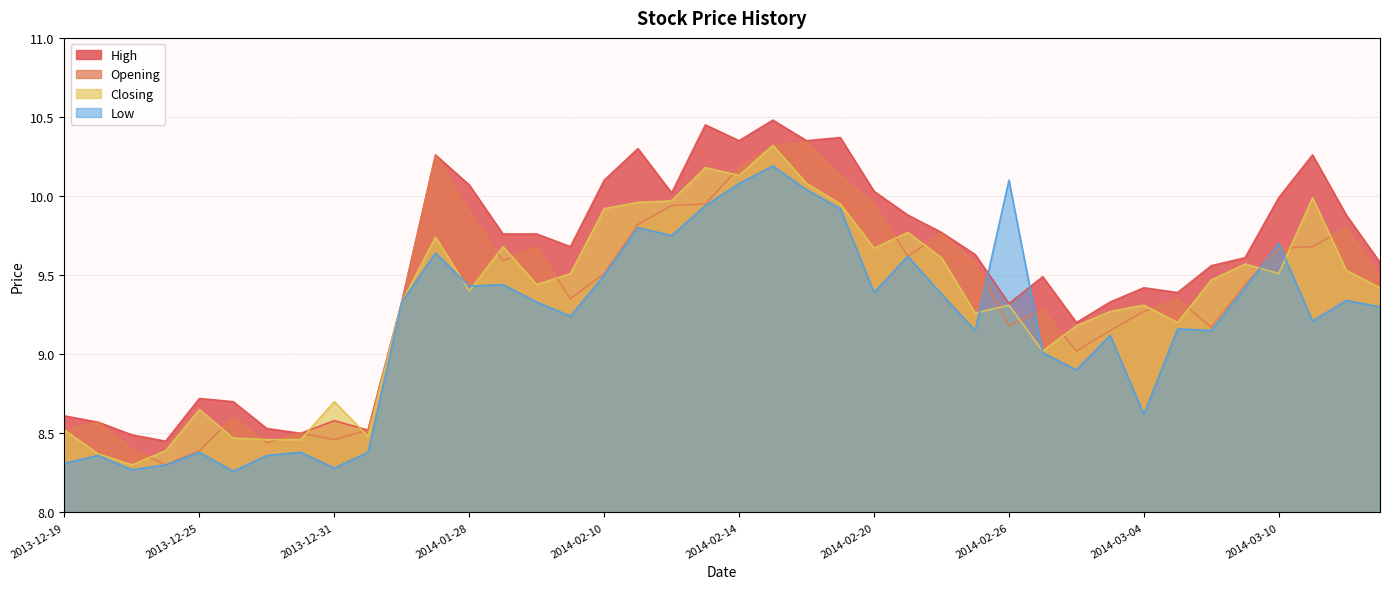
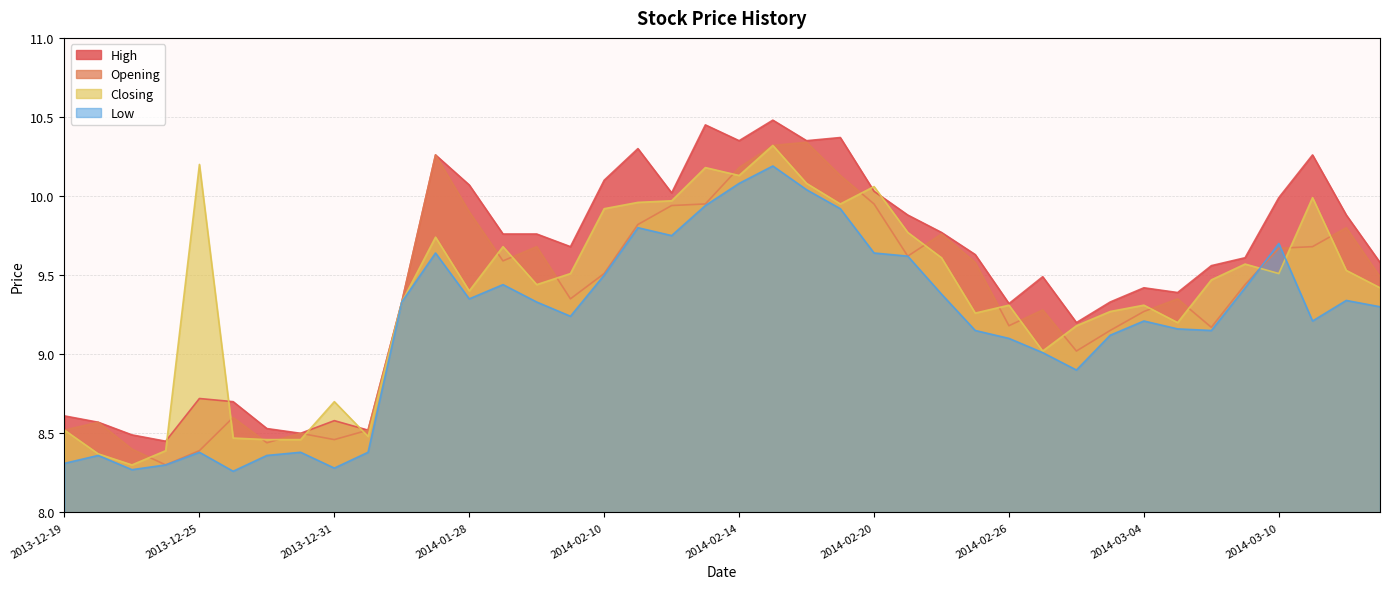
Closing, 2013-12-25: 8.65 -> 10.20
Low, 2014-01-28: 9.43 -> 9.35
Closing, 2014-02-20: 9.67 -> 10.06
Low, 2014-02-20: 9.39 -> 9.64
Low, 2014-02-26: 10.1 -> 9.1
Low, 2014-03-04: 8.62 -> 9.21
